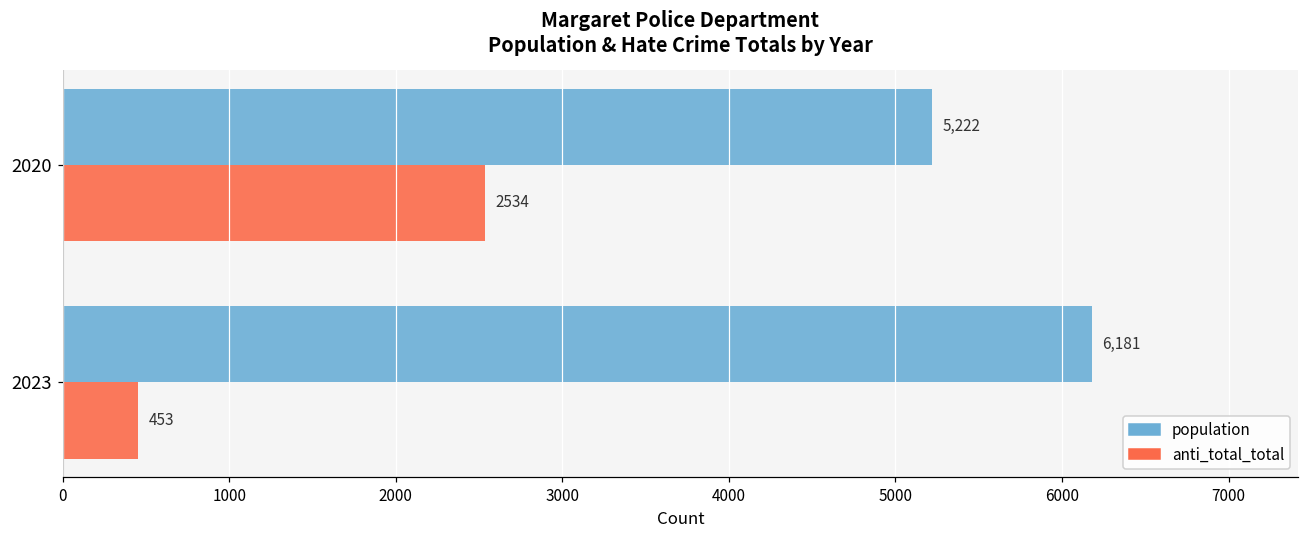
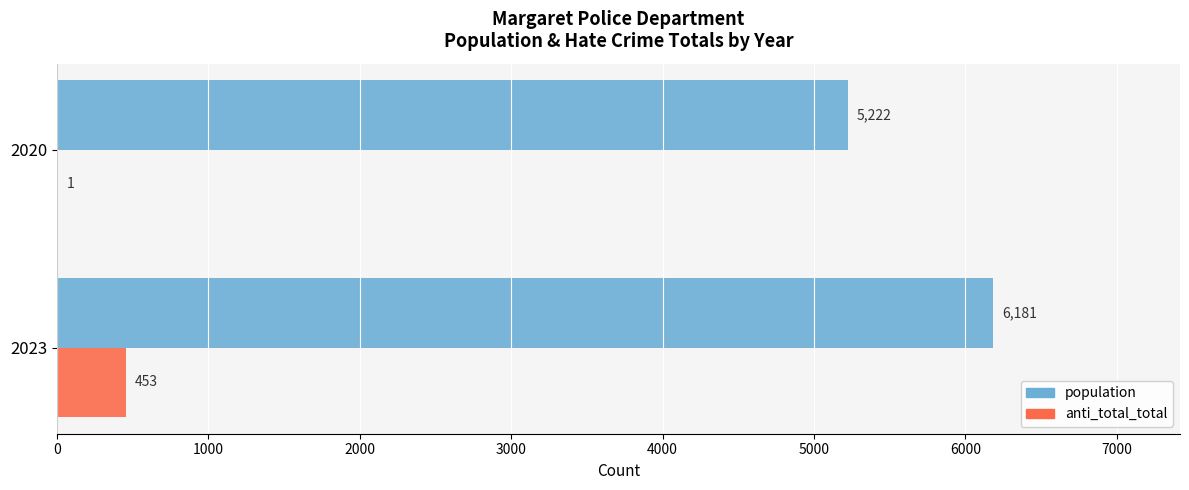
anti_total_total, 2020: 2534 -> 1
